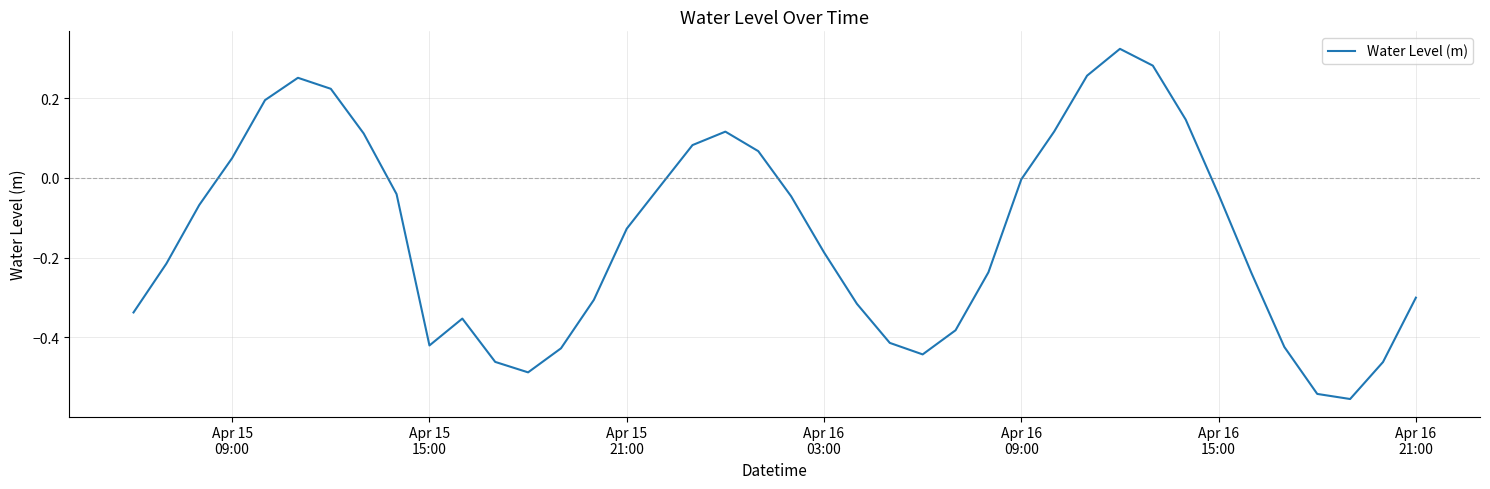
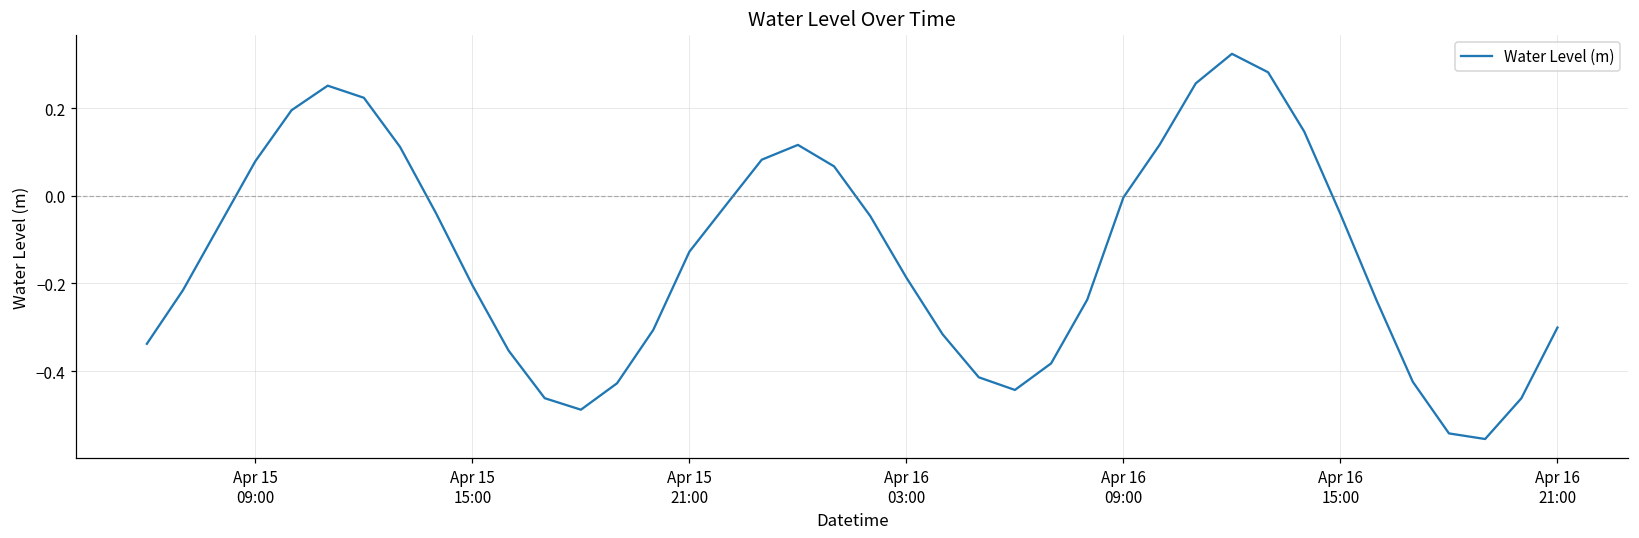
Apr 15 09:00: 0.05 -> 0.08
Apr 15 15:00: -0.42 -> -0.20
